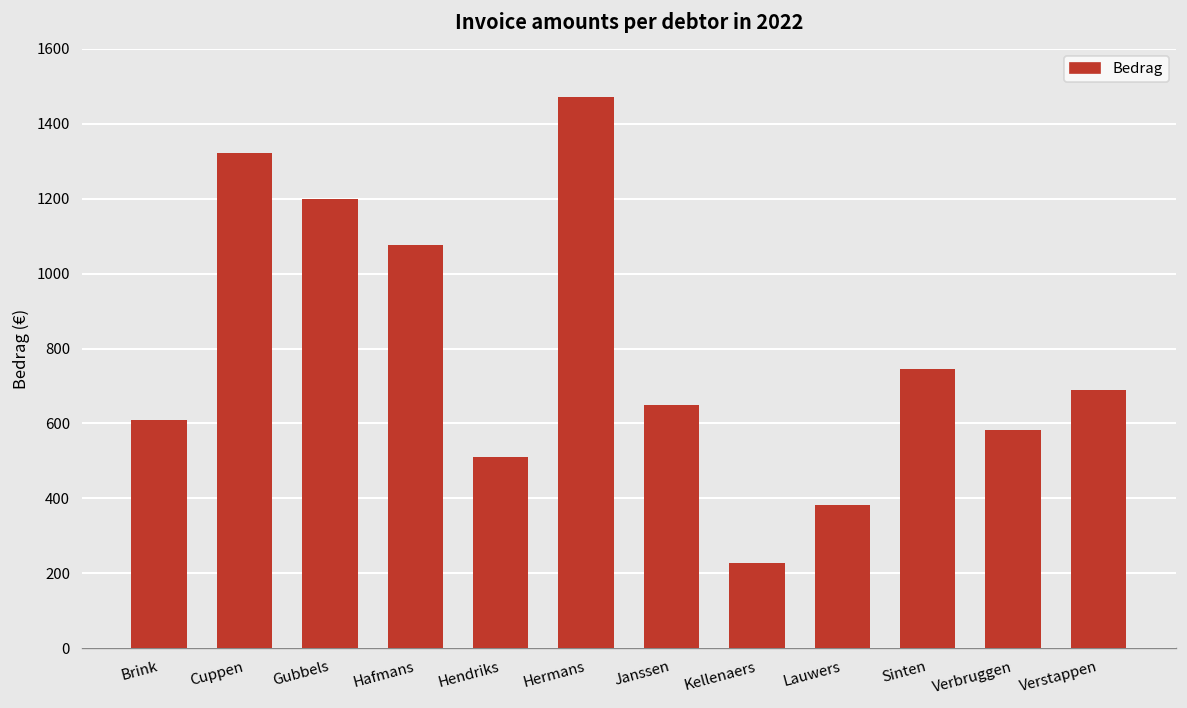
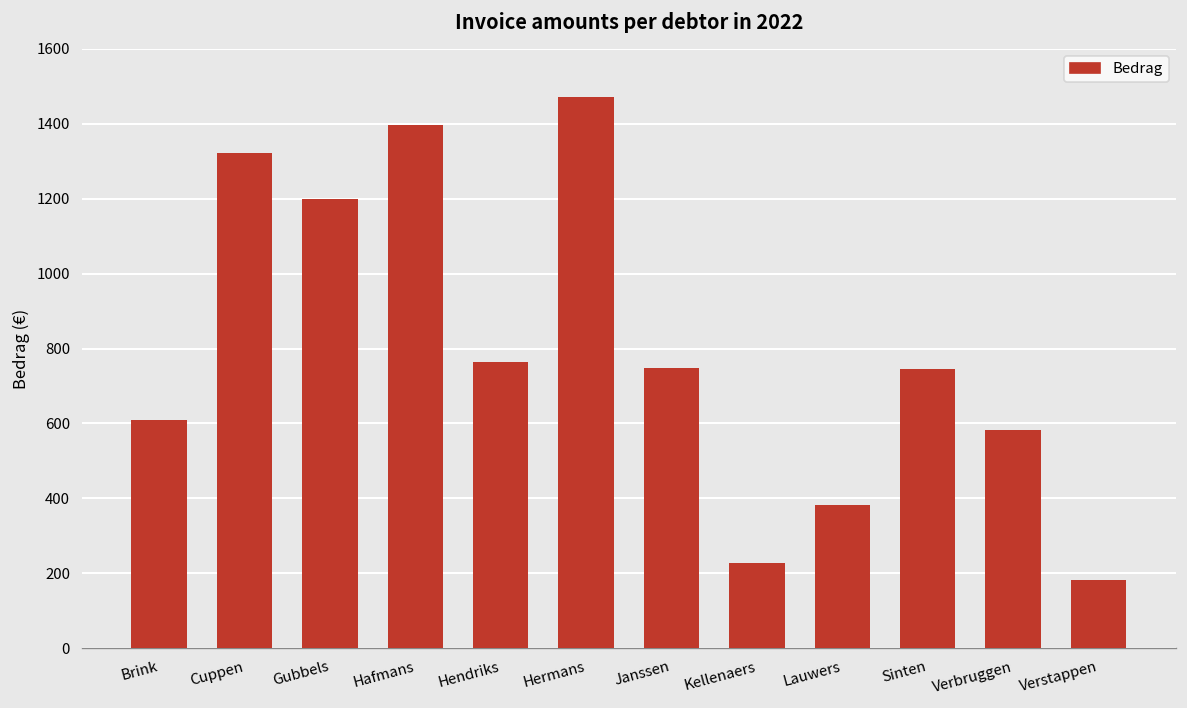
Hafmans: 1080 -> 1400
Hendriks: 510 -> 760
Janssen: 650 -> 750
Verstappen: 690 -> 180
